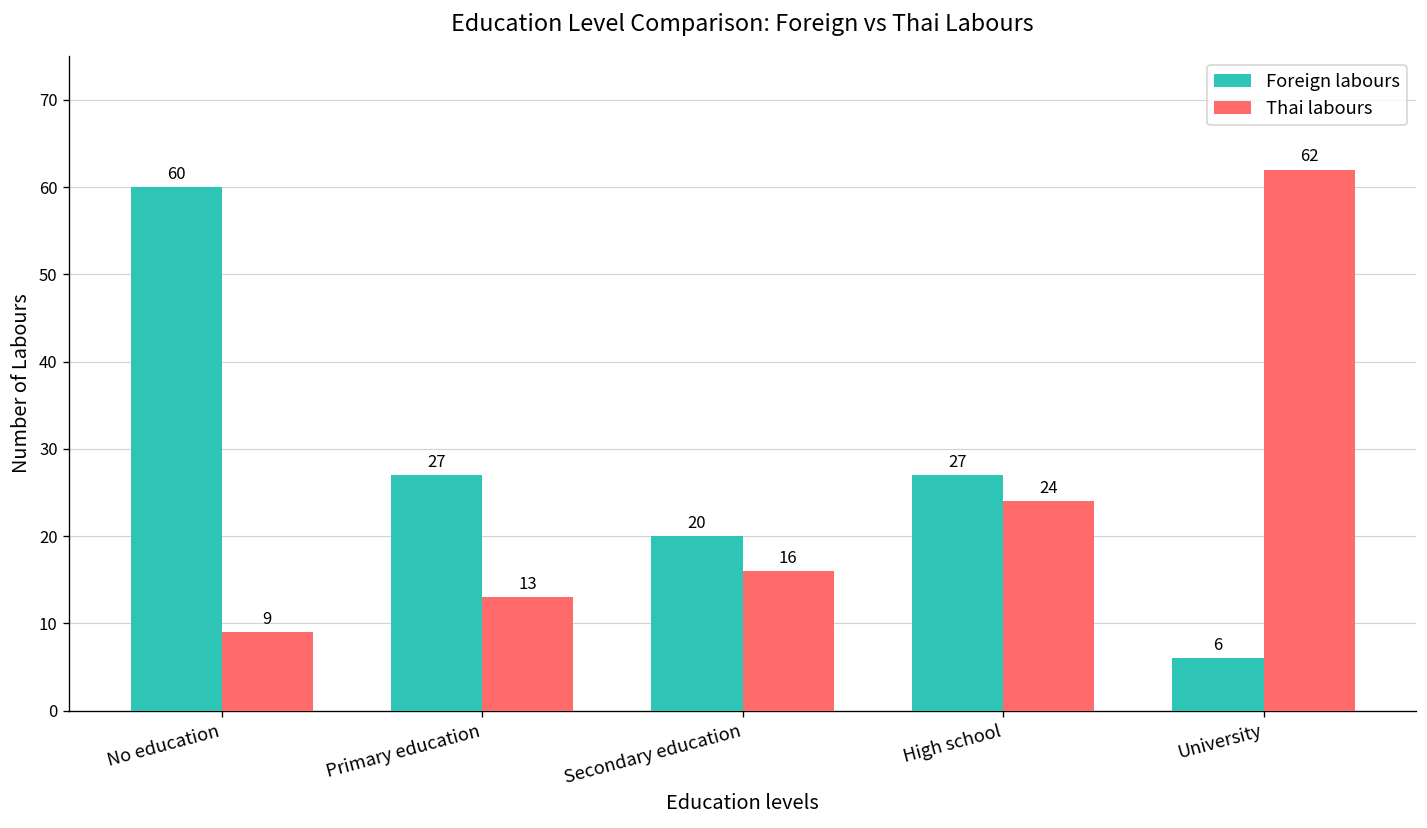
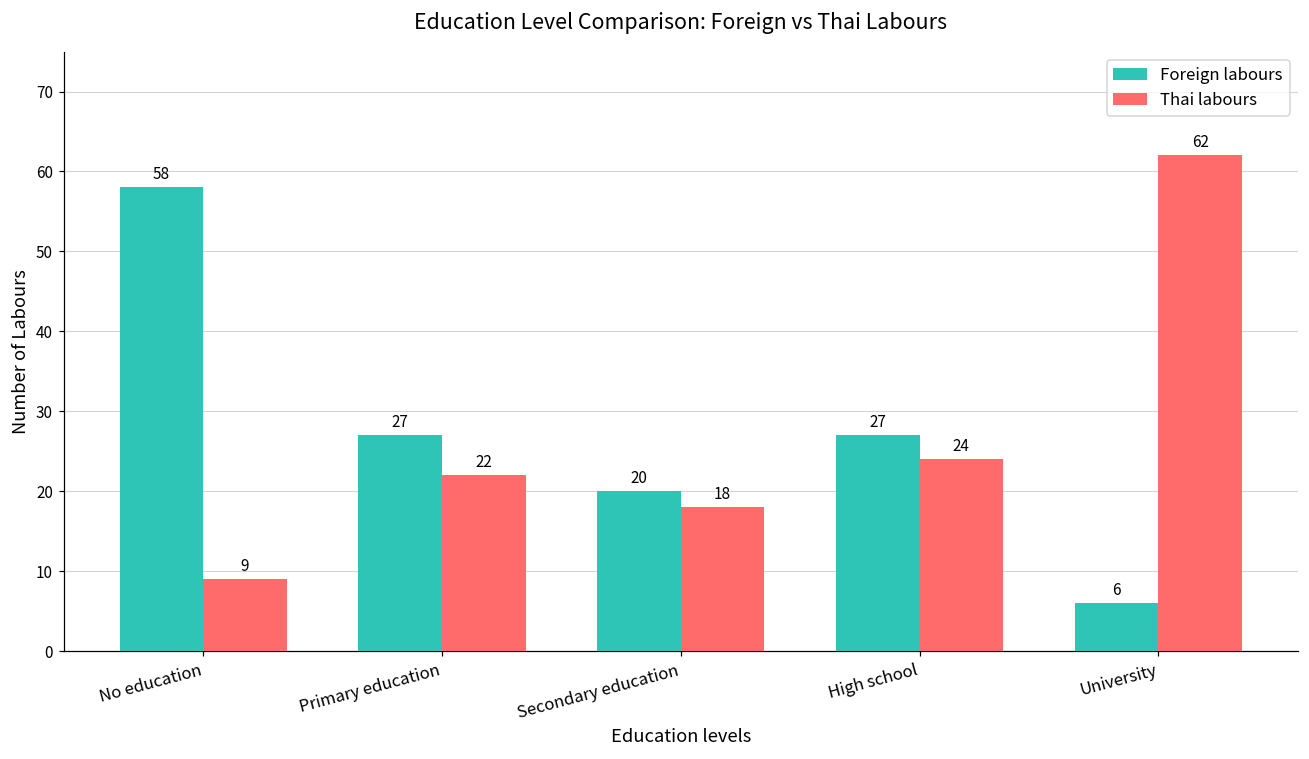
Foreign labours, No education: 60 -> 58
Thai labours, Primary education: 13 -> 22
Thai labours, Secondary education: 16 -> 18
